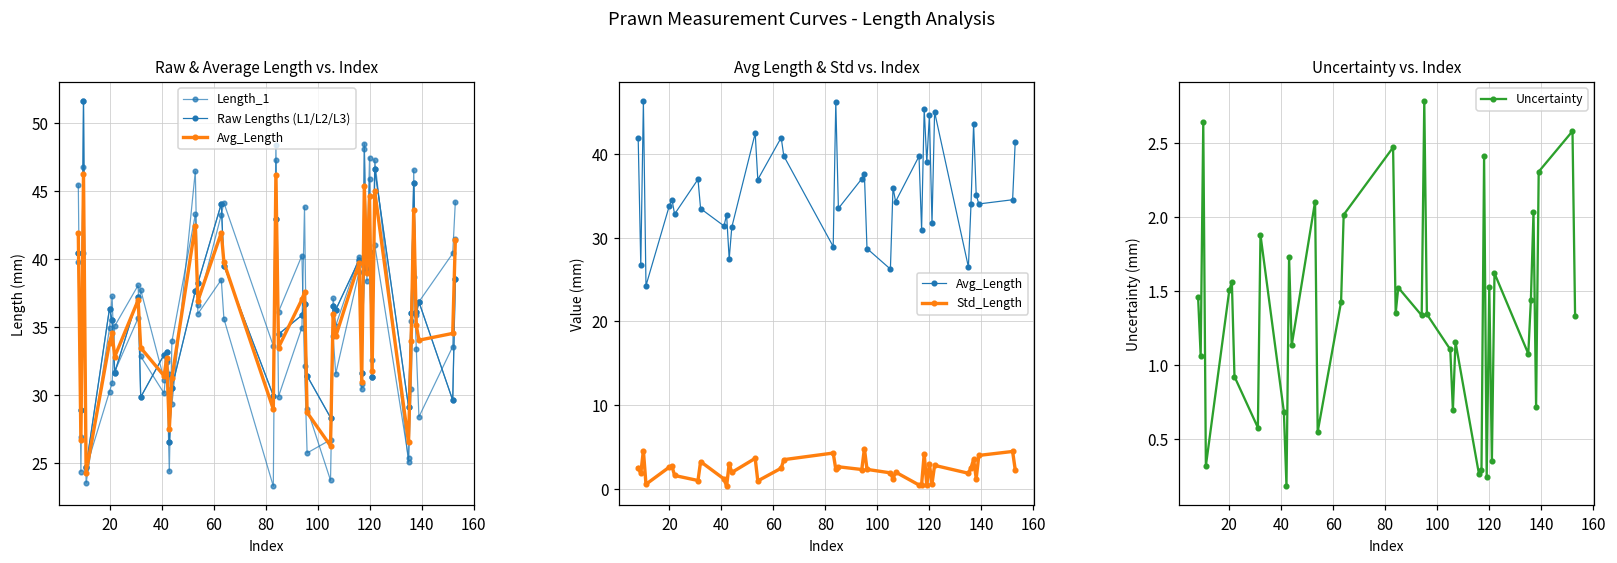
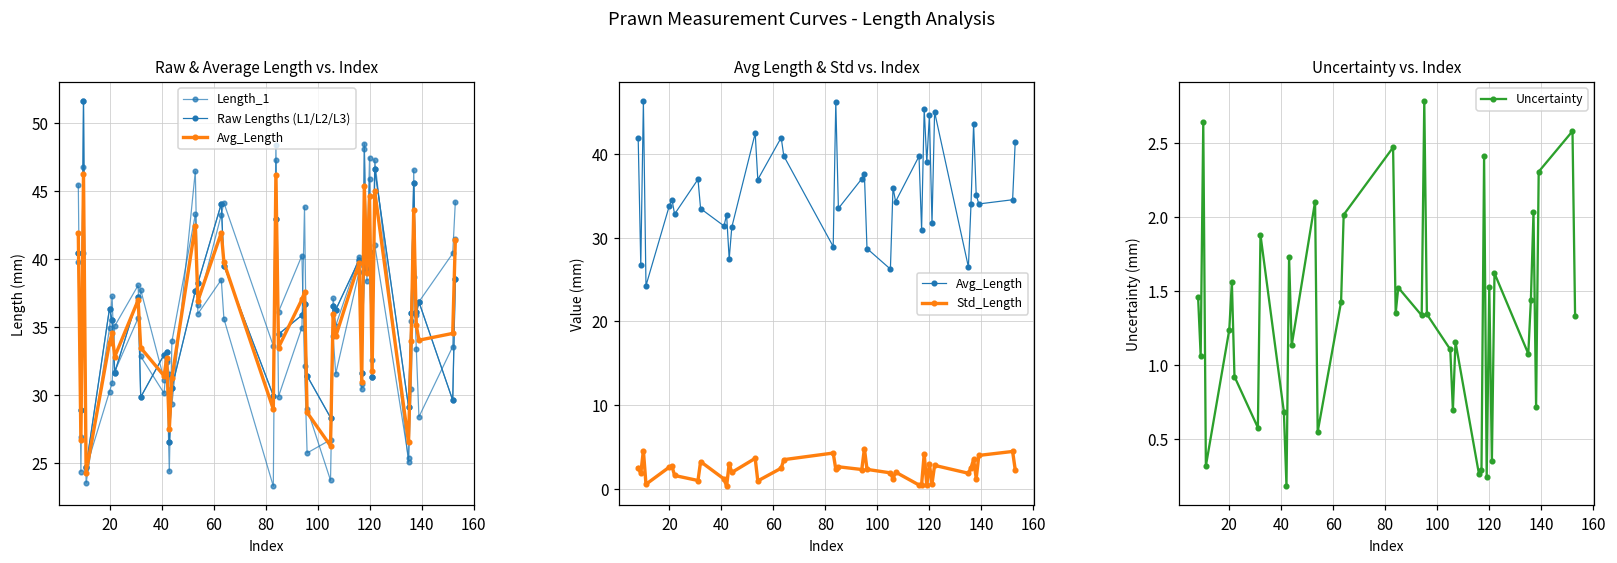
Uncertainty vs. Index, 20: 1.51 -> 1.24
